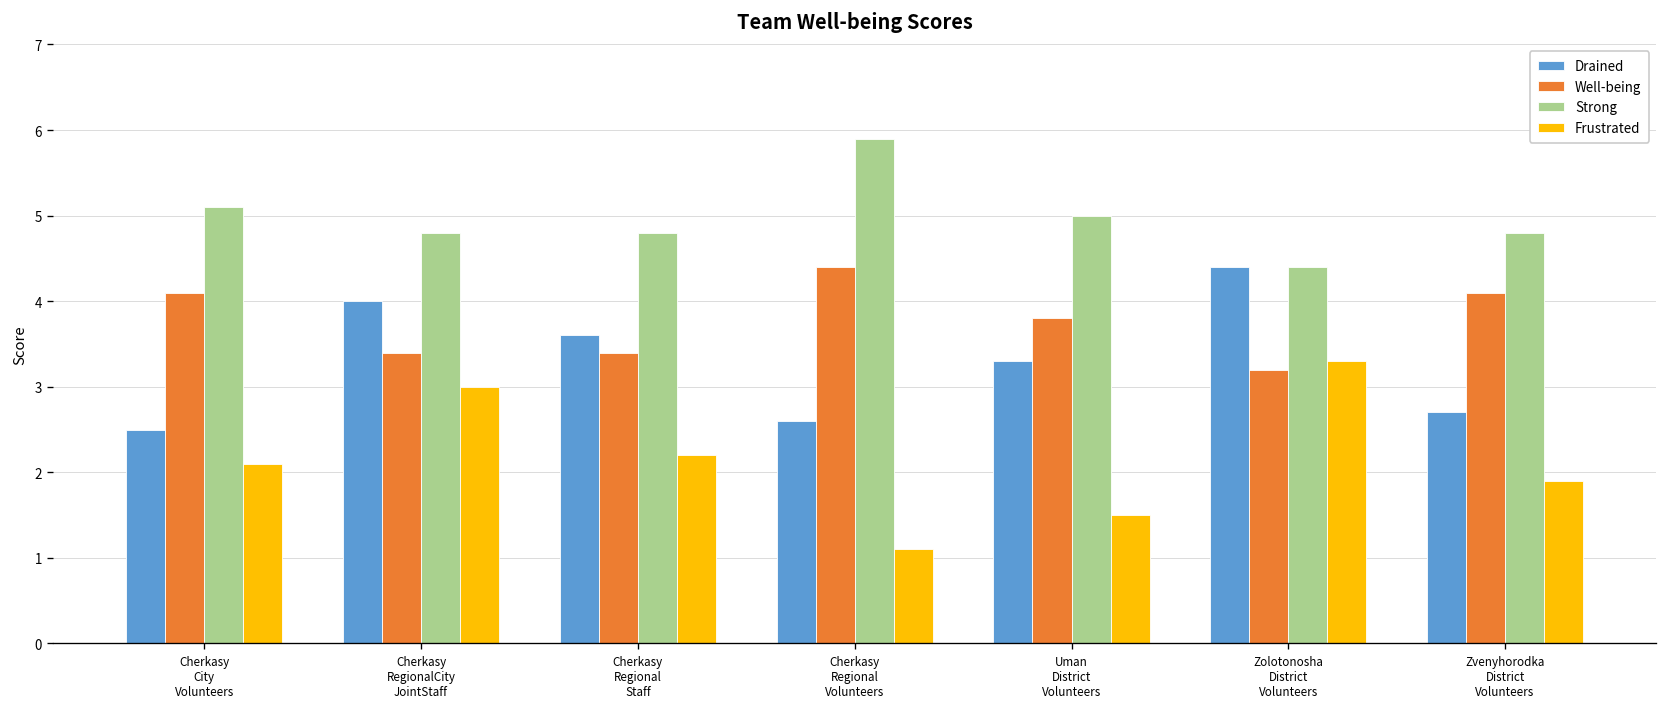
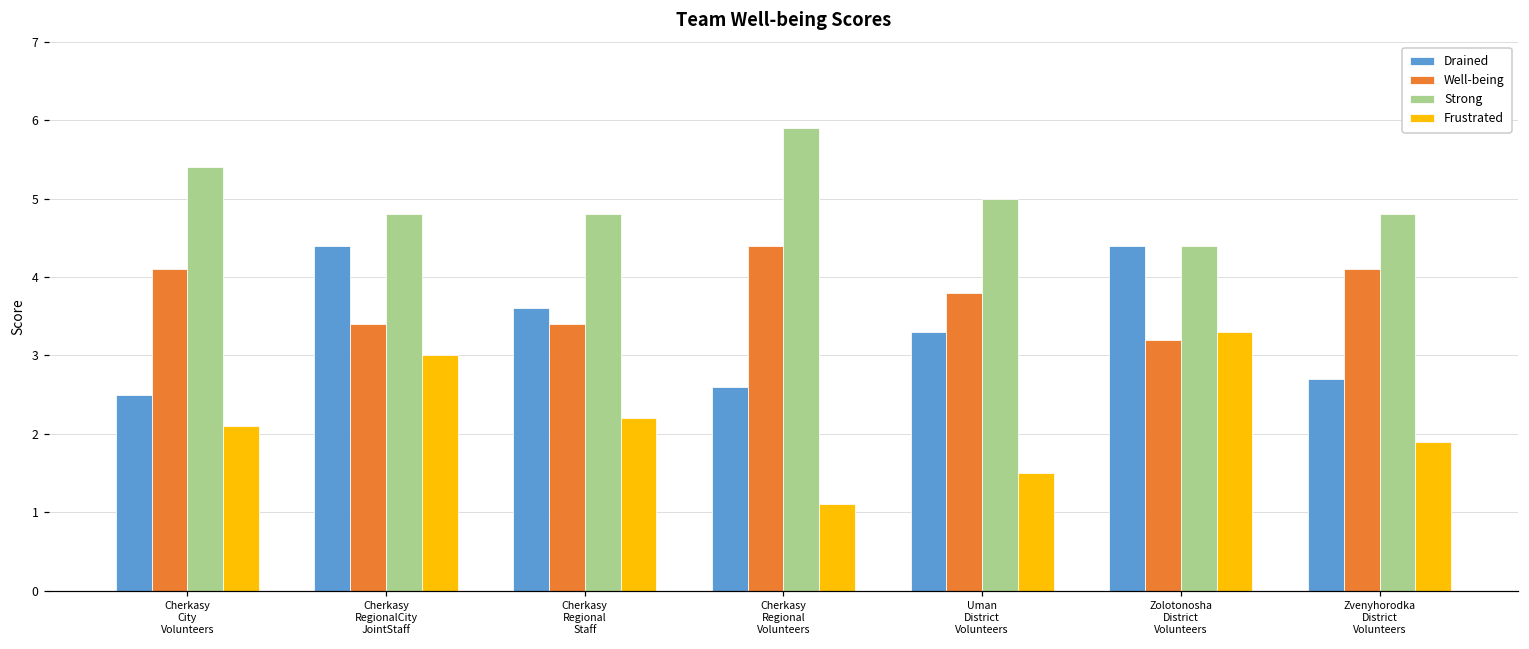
Strong, Cherkasy City Volunteers: 5.1 -> 5.4
Drained, Cherkasy RegionalCity JointStaff: 4.0 -> 4.4
